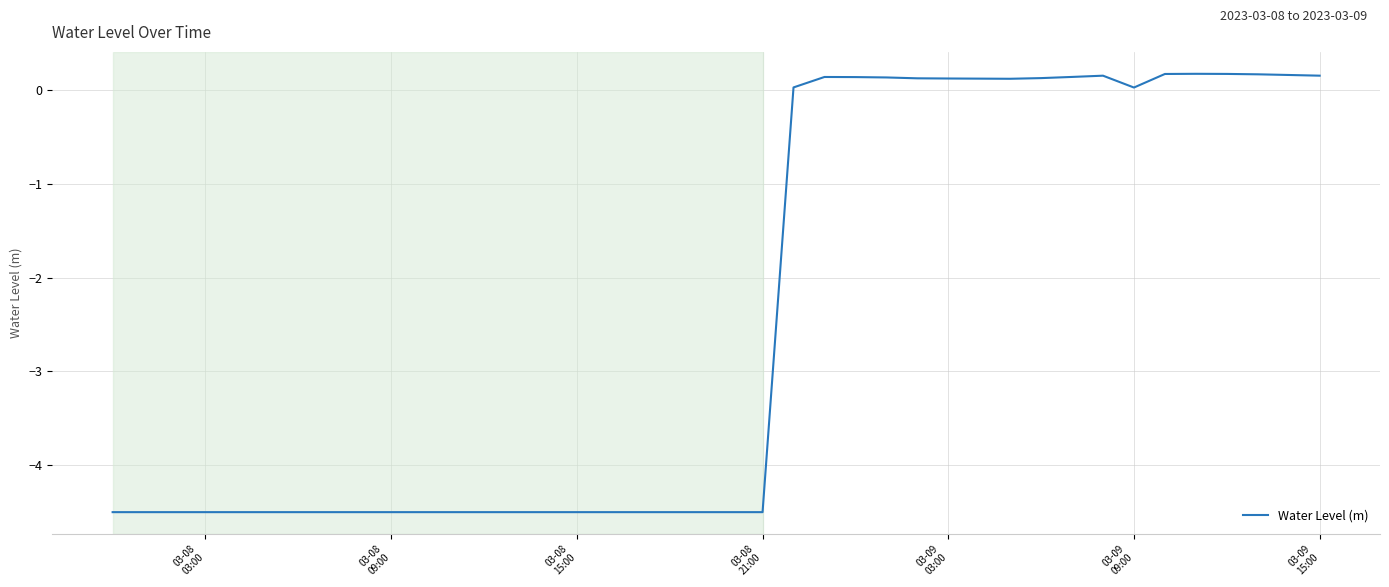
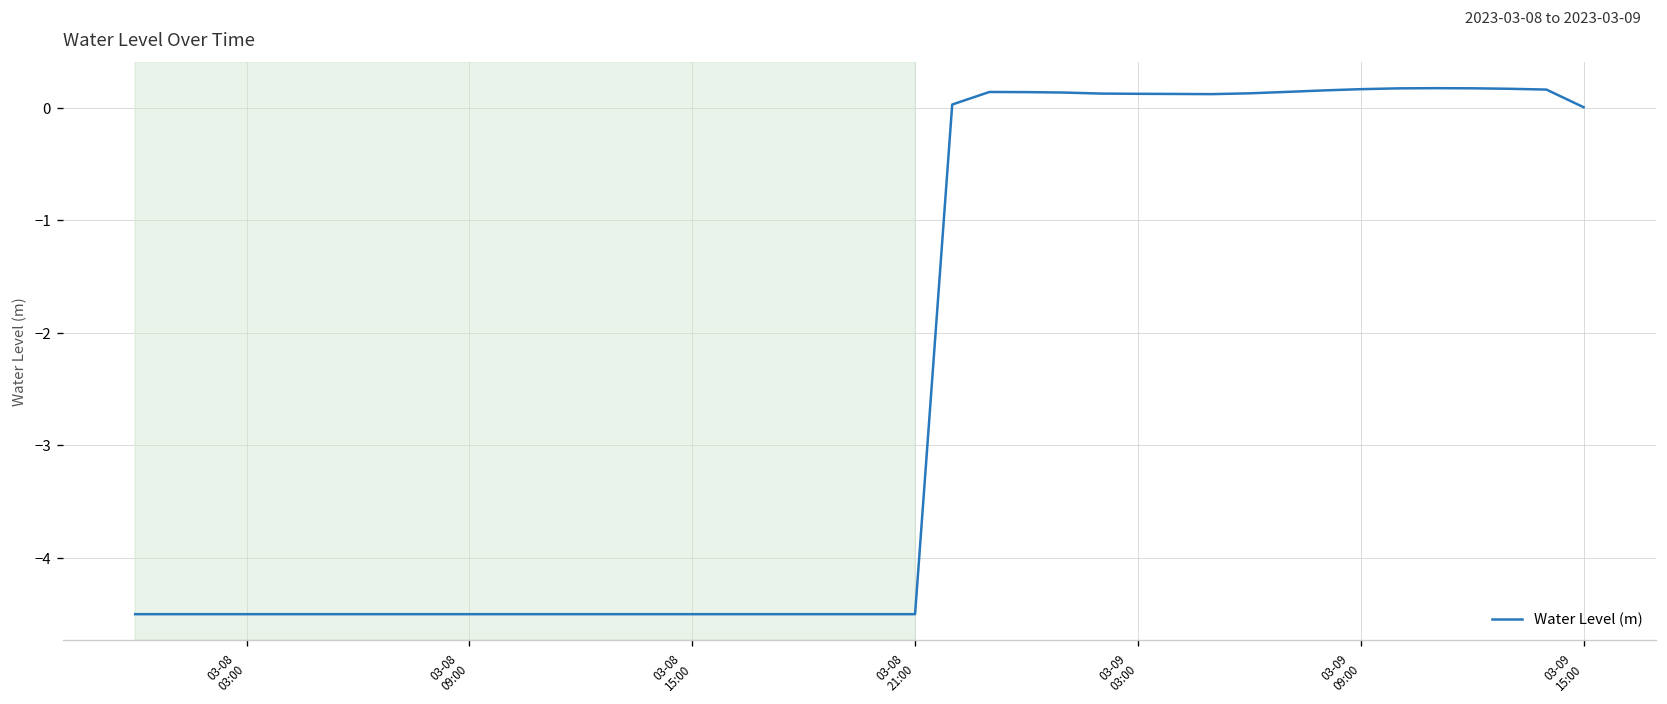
03-09 09:00: 0.0 -> 0.2
03-09 15:00: 0.2 -> 0.0
